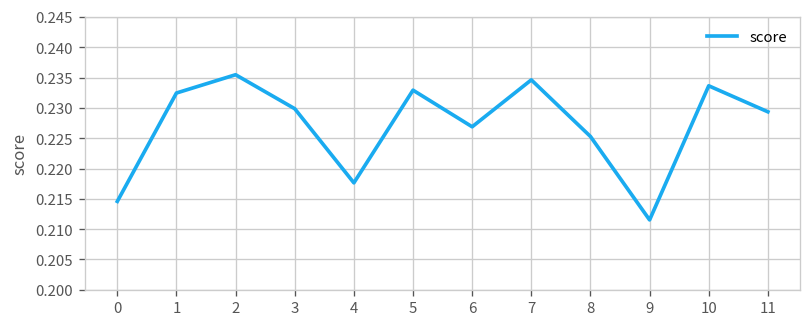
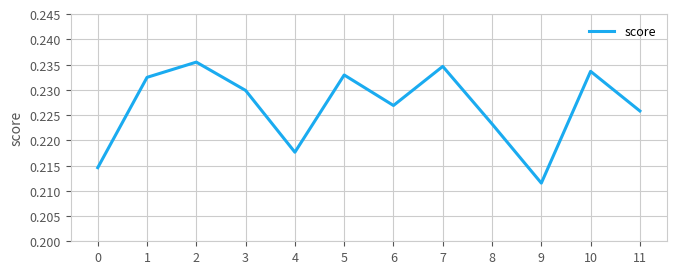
8: 0.225 -> 0.223
11: 0.229 -> 0.226
